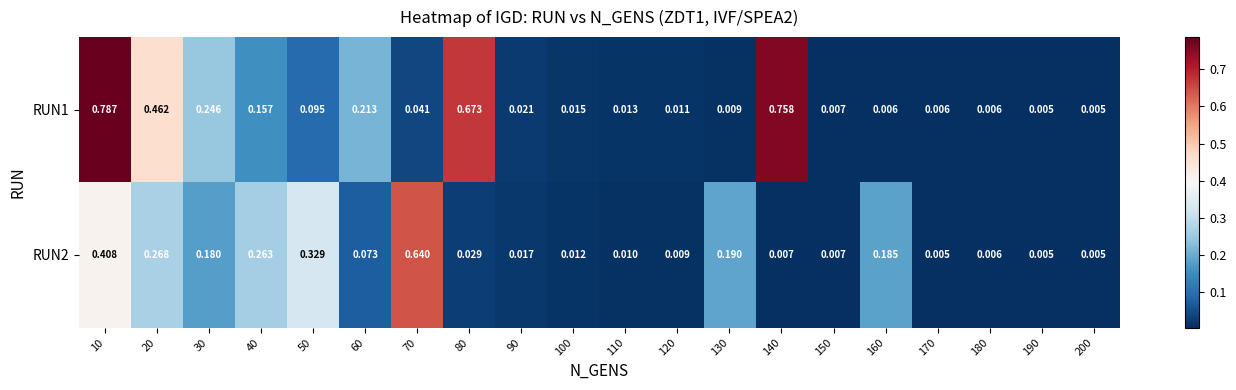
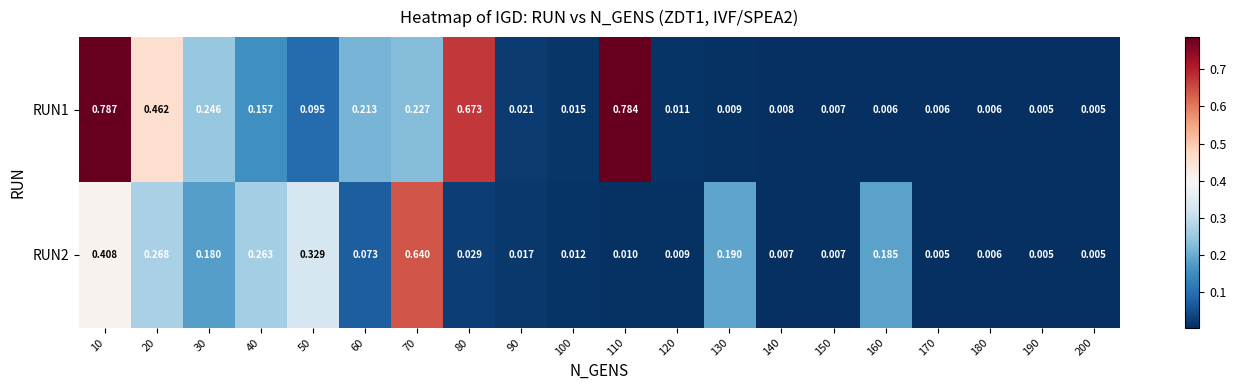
RUN1, 70: 0.041 -> 0.227
RUN1, 110: 0.013 -> 0.784
RUN1, 140: 0.758 -> 0.008
